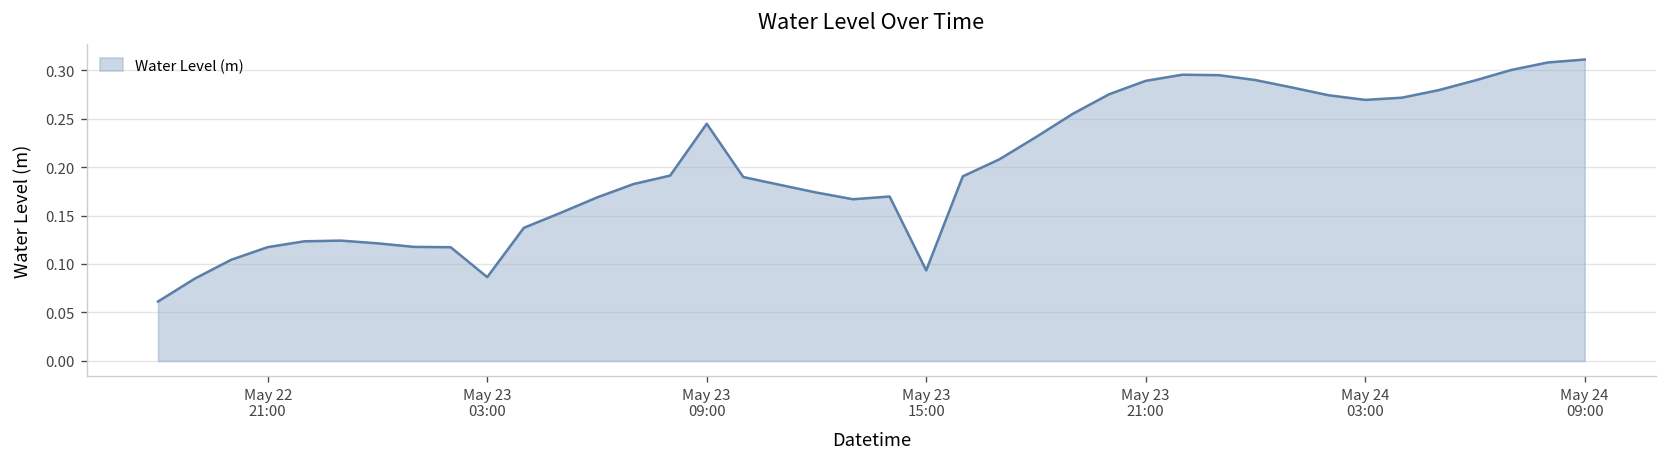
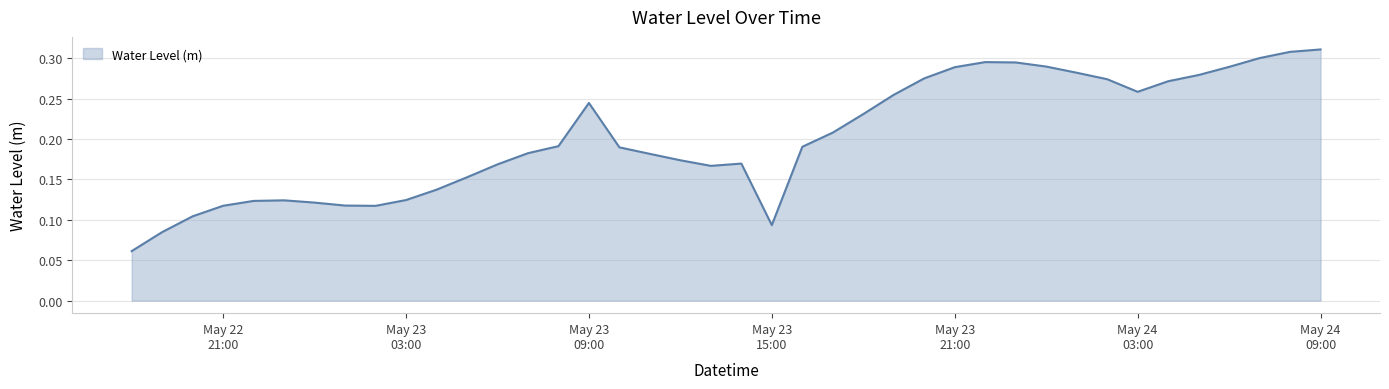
May 23 03:00: 0.09 -> 0.12
May 24 03:00: 0.27 -> 0.26
